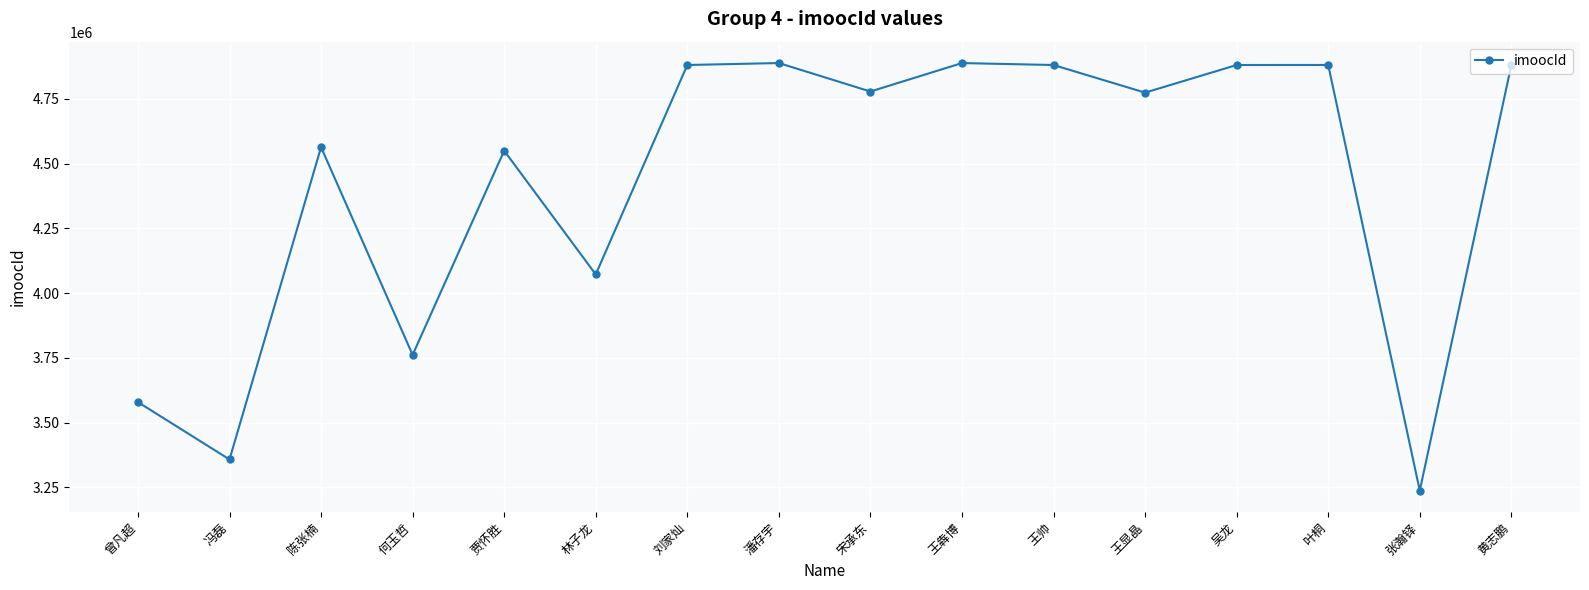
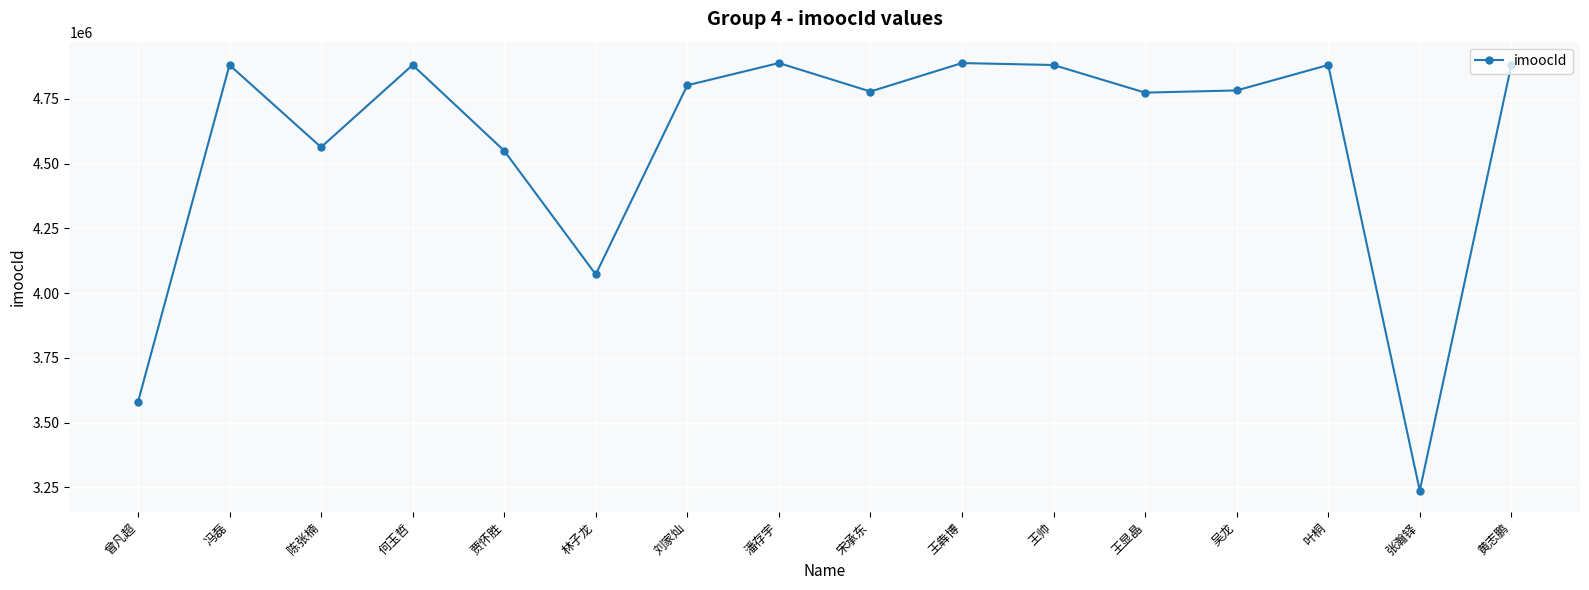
冯磊: 3360000 -> 4880000
何玉哲: 3760000 -> 4880000
刘家灿: 4880000 -> 4800000
吴龙: 4880000 -> 4780000
